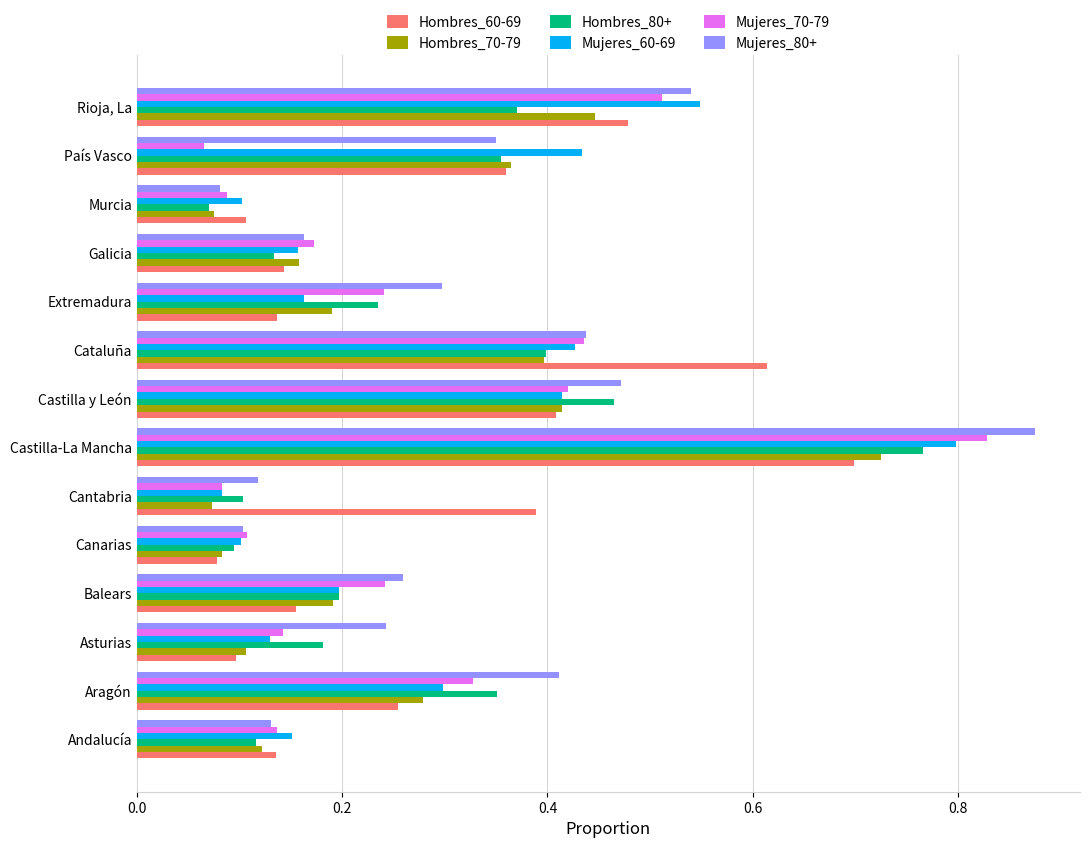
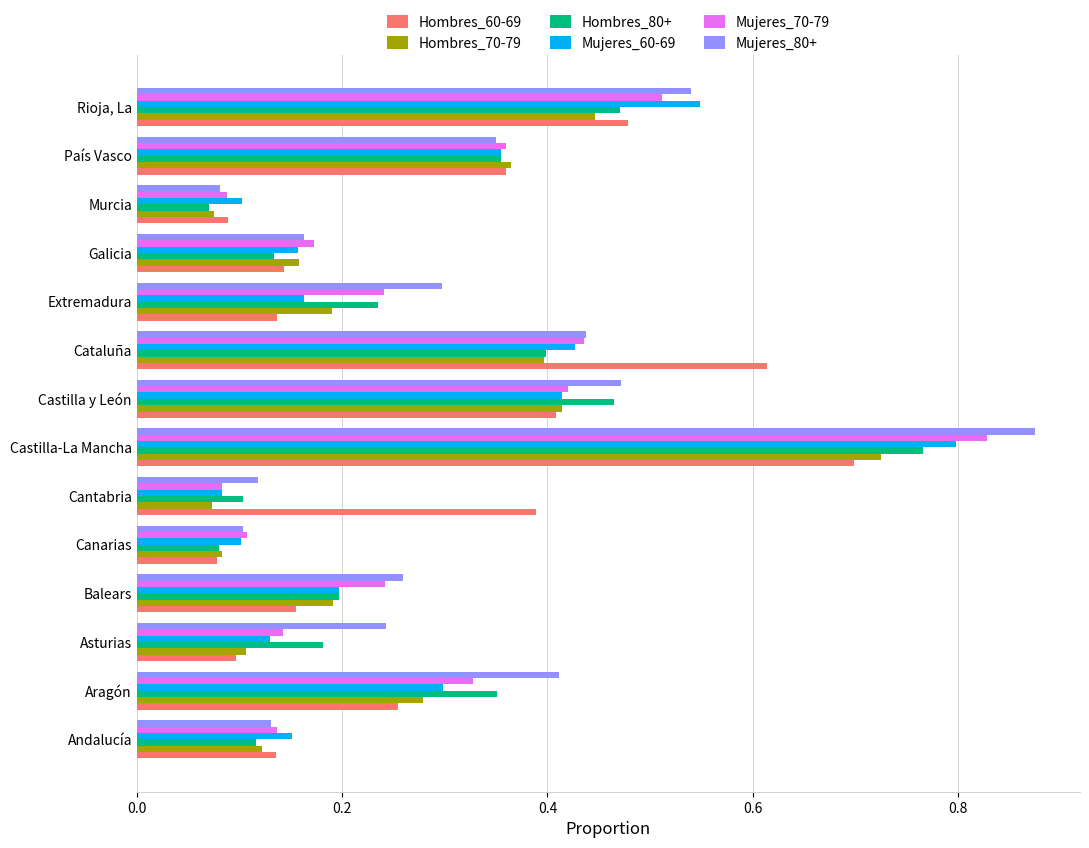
Hombres_80+, Rioja, La: 0.370 -> 0.471
Mujeres_70-79, País Vasco: 0.066 -> 0.360
Mujeres_60-69, País Vasco: 0.433 -> 0.355
Hombres_60-69, Murcia: 0.106 -> 0.088
Hombres_80+, Canarias: 0.095 -> 0.080
